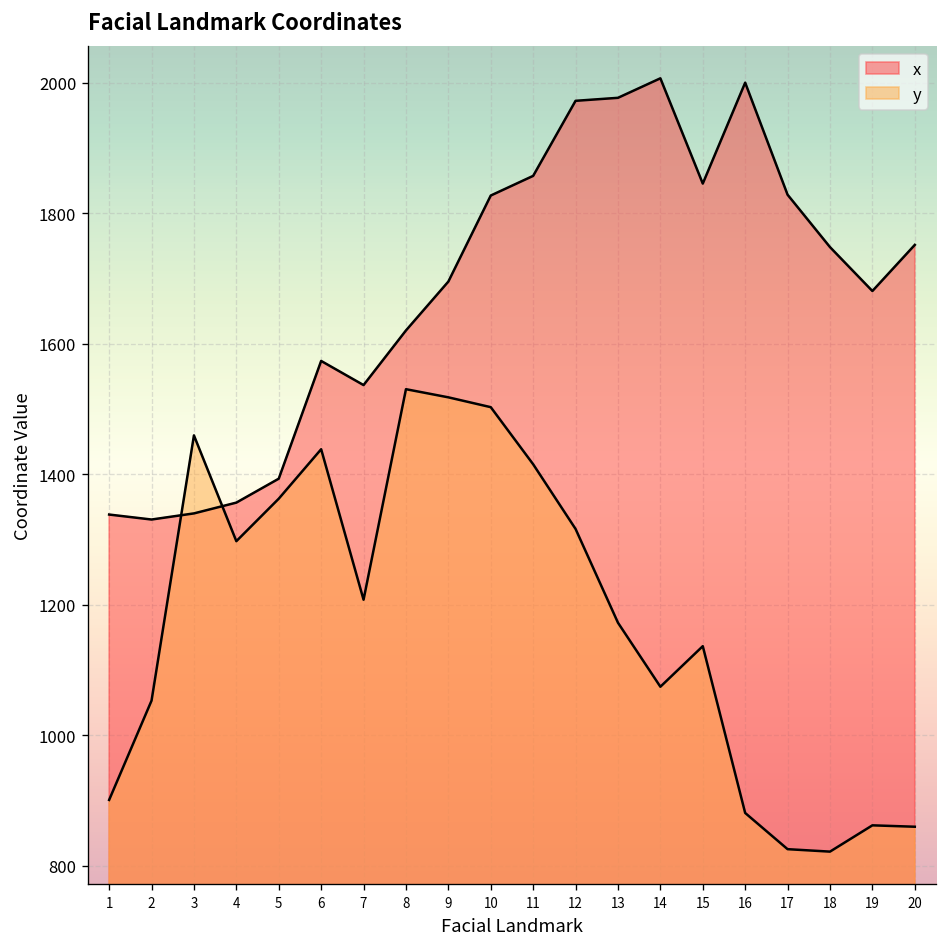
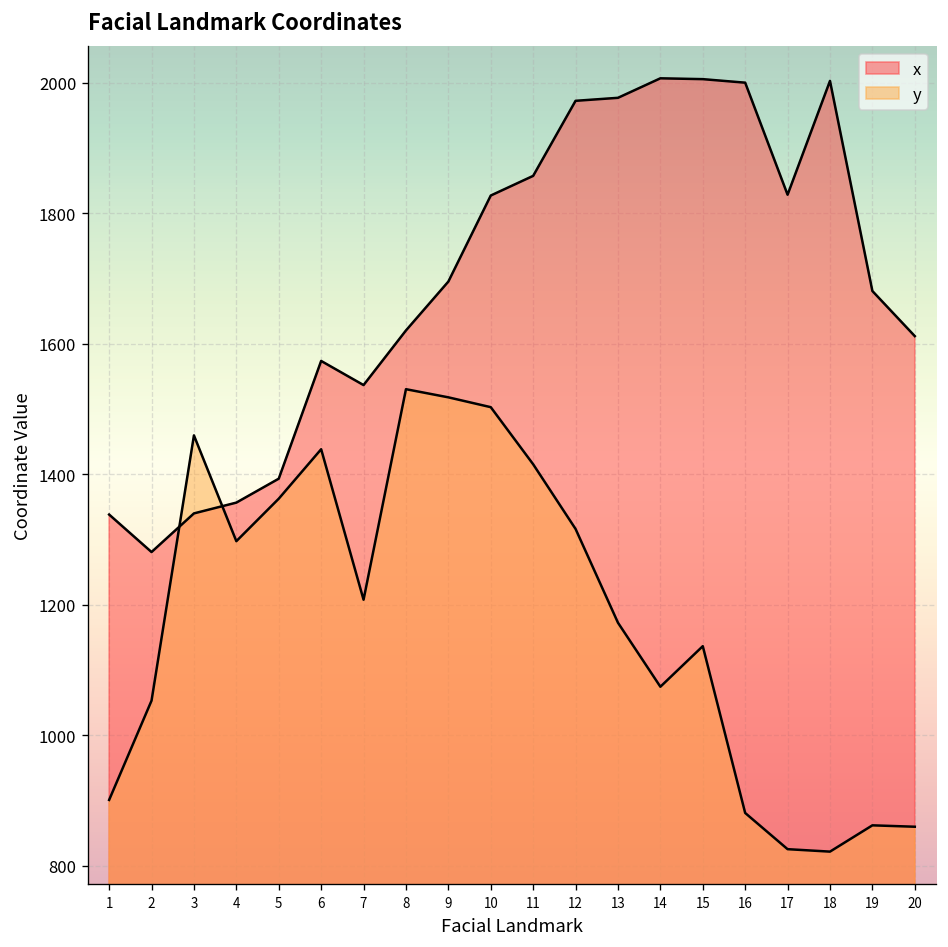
x, 2: 1330 -> 1280
x, 15: 1850 -> 2010
x, 18: 1750 -> 2000
x, 20: 1750 -> 1610
